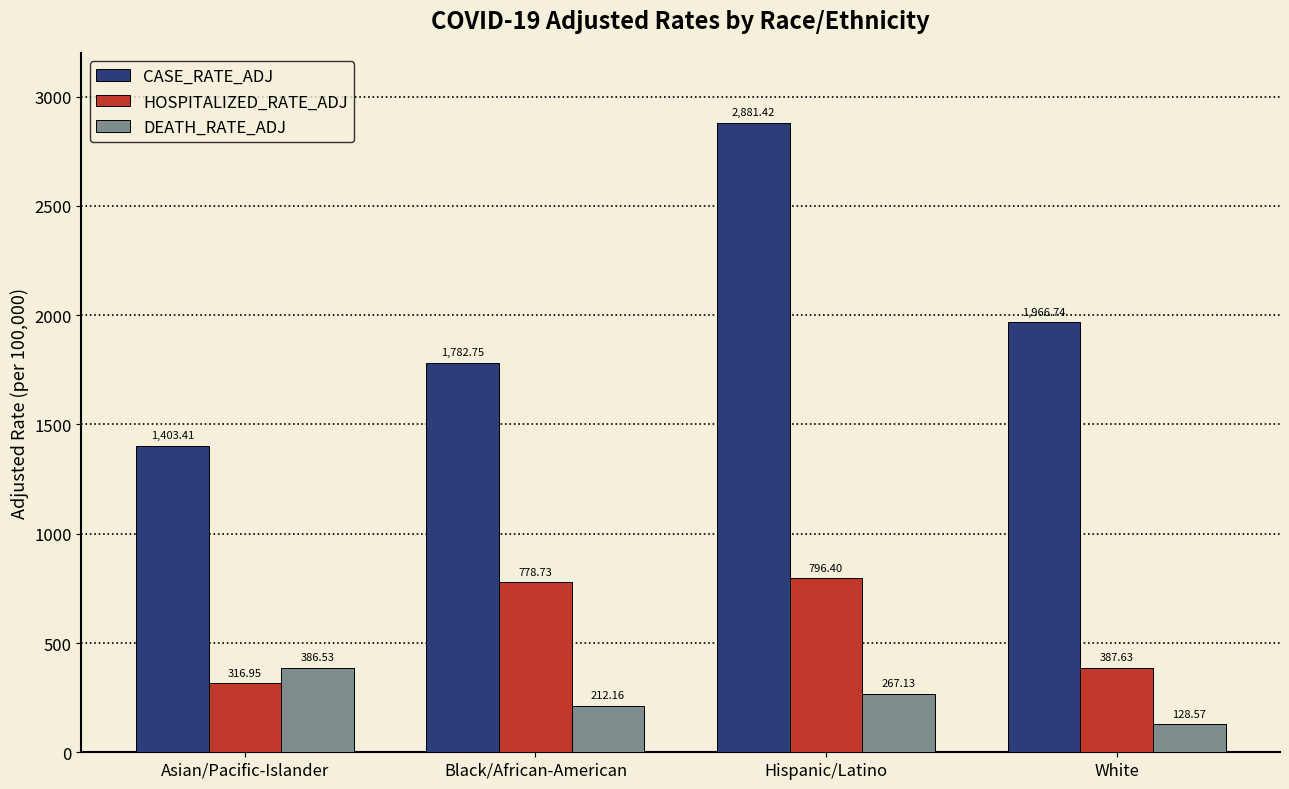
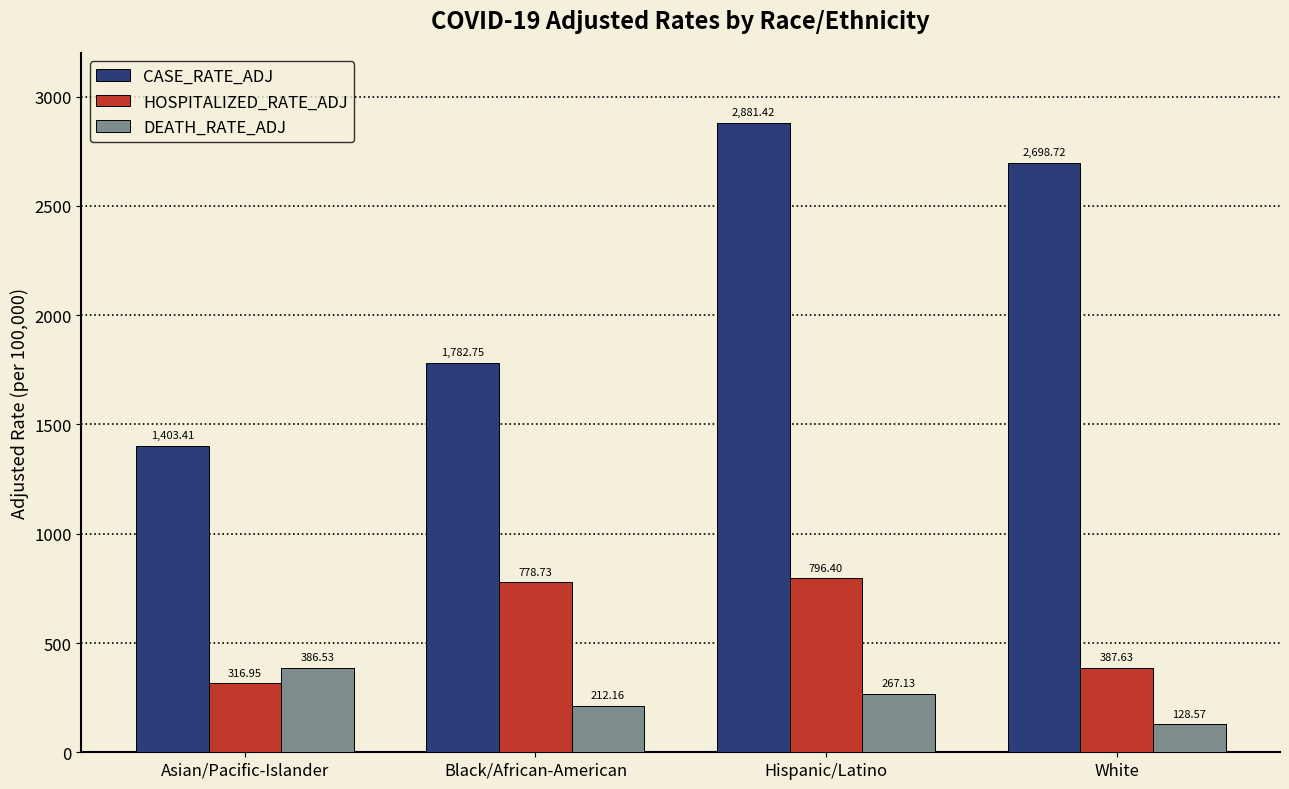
CASE_RATE_ADJ, White: 1,966.74 -> 2,698.72
